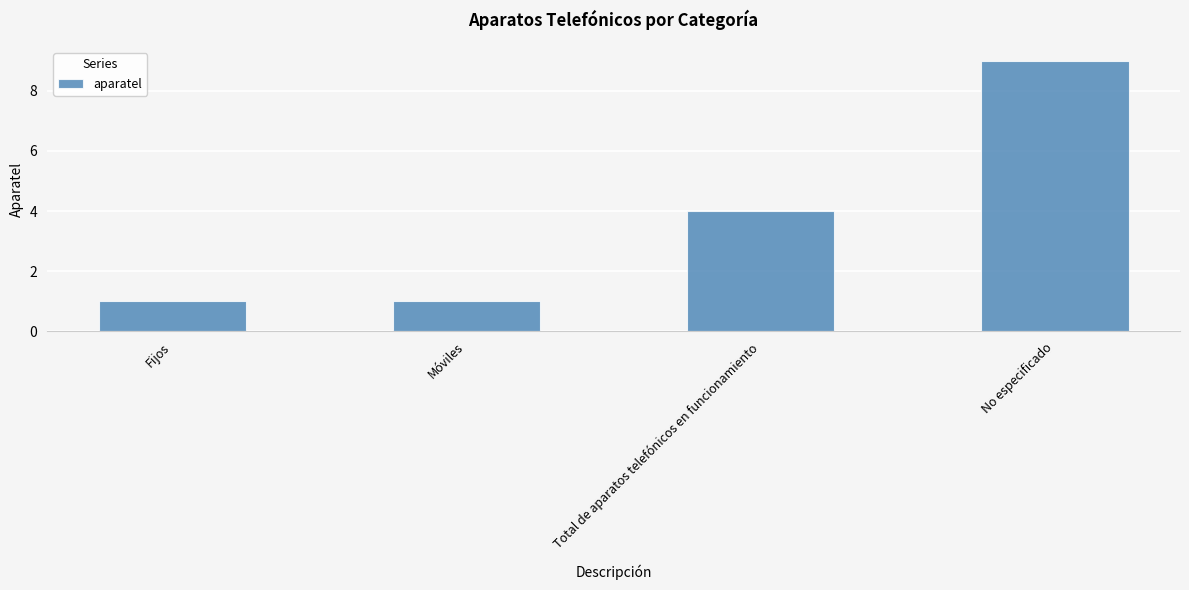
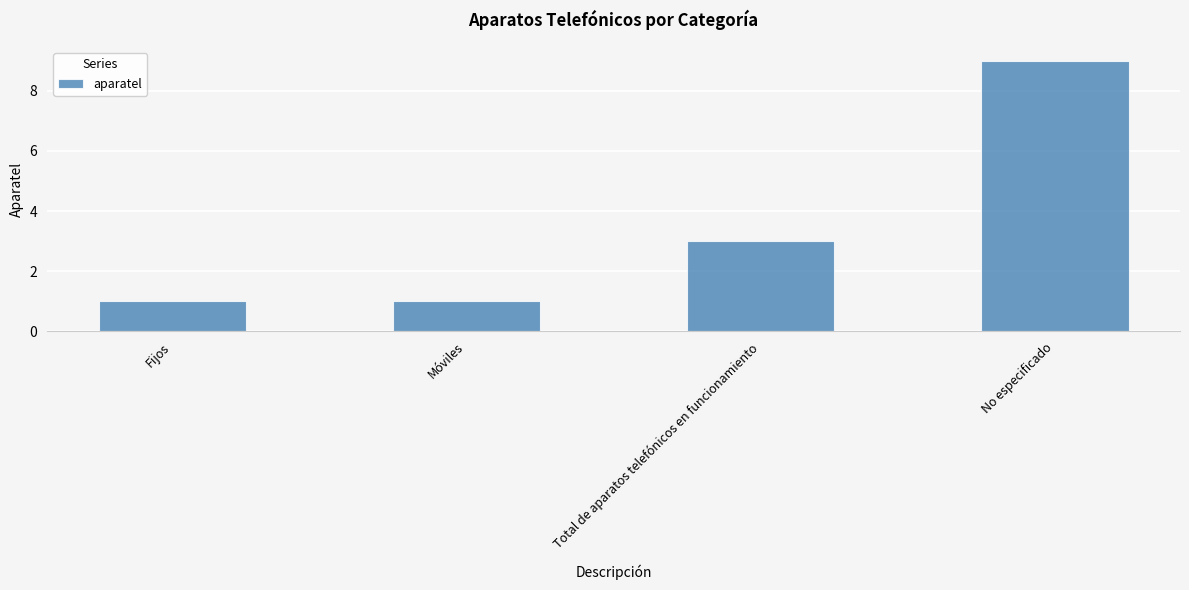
Total de aparatos telefónicos en funcionamiento: 4 -> 3
